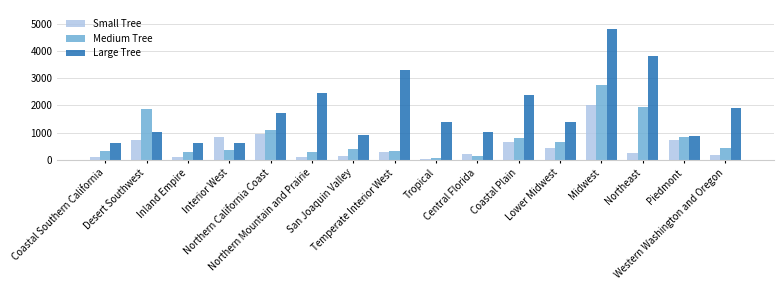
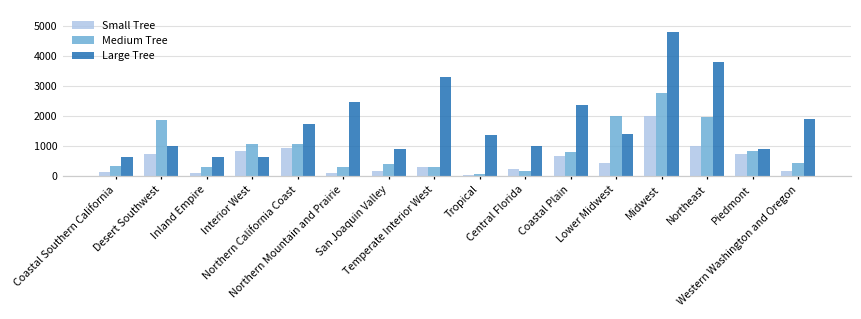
Medium Tree, Interior West: 400 -> 1100
Medium Tree, Lower Midwest: 700 -> 2000
Small Tree, Northeast: 200 -> 1000
